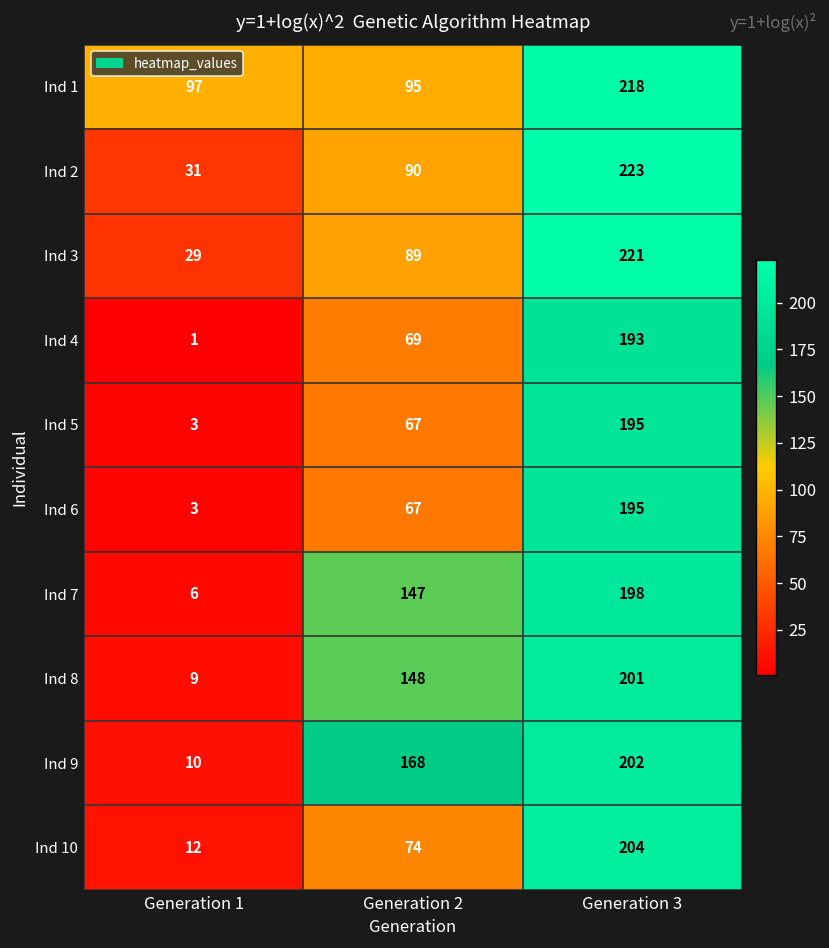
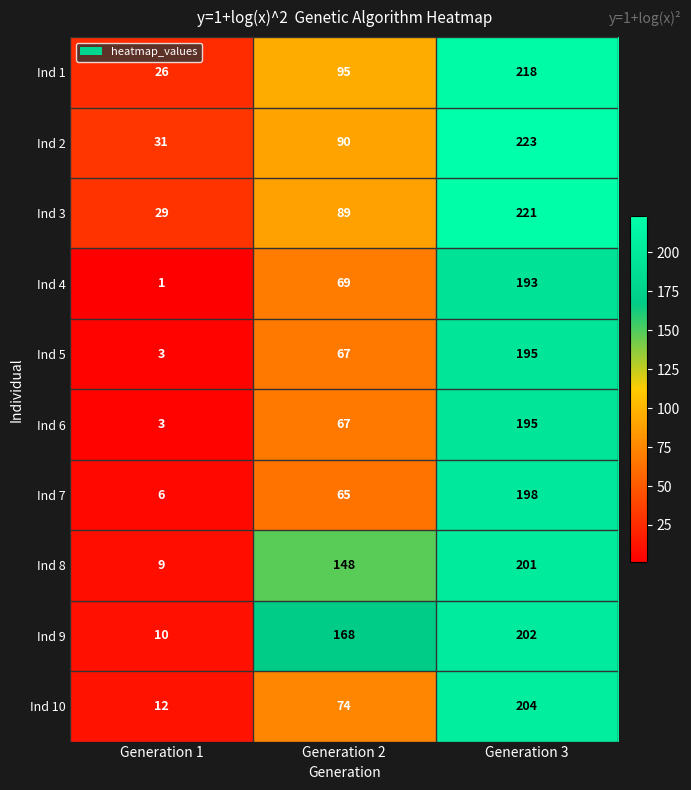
Ind 1, Generation 1: 97 -> 26
Ind 7, Generation 2: 147 -> 65
